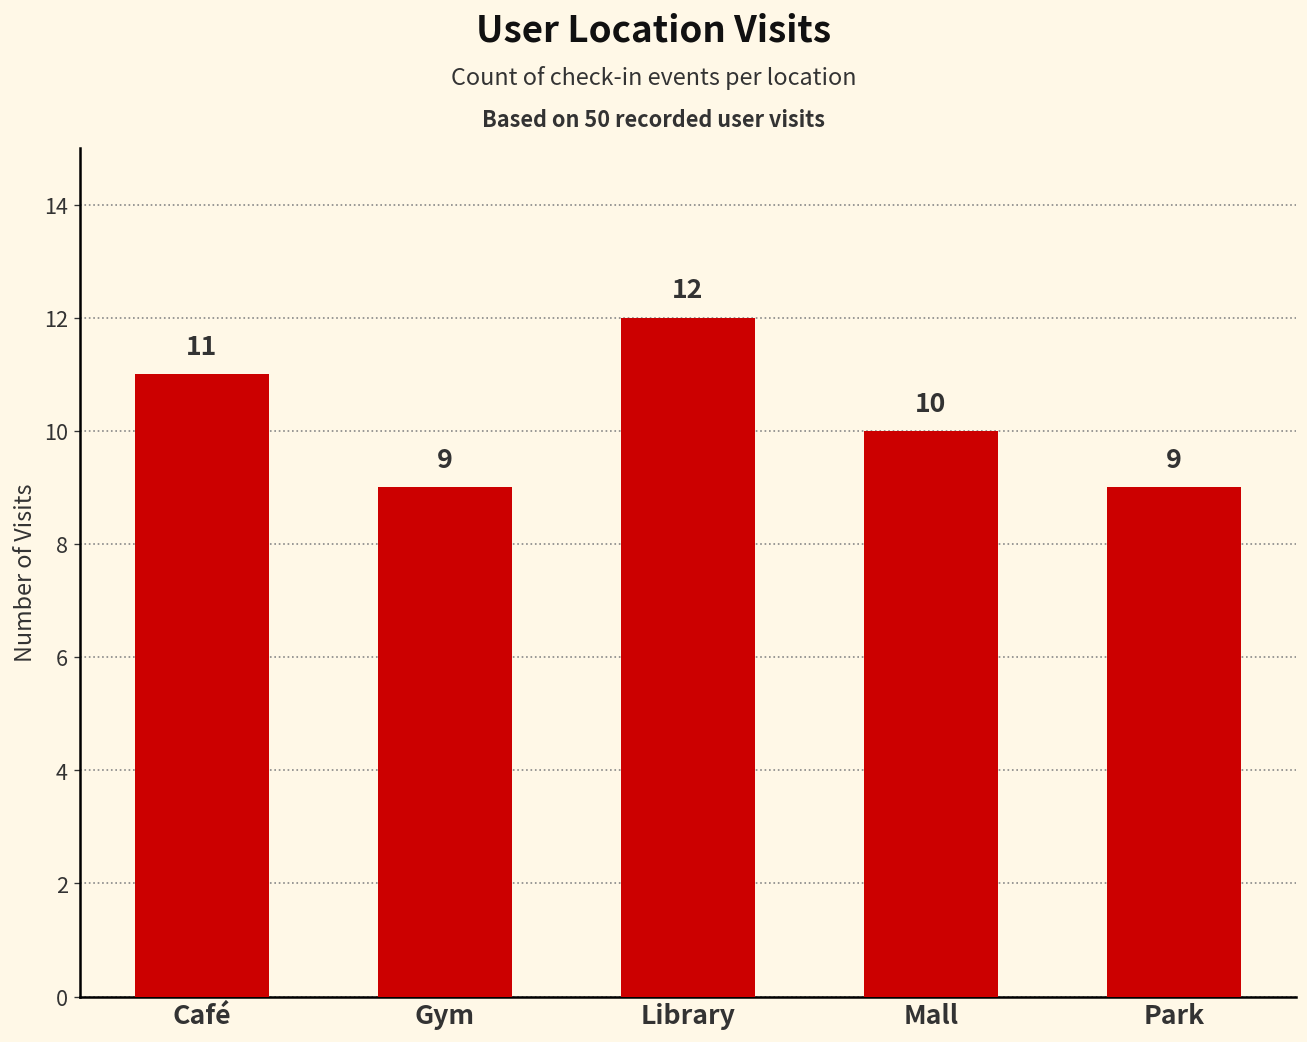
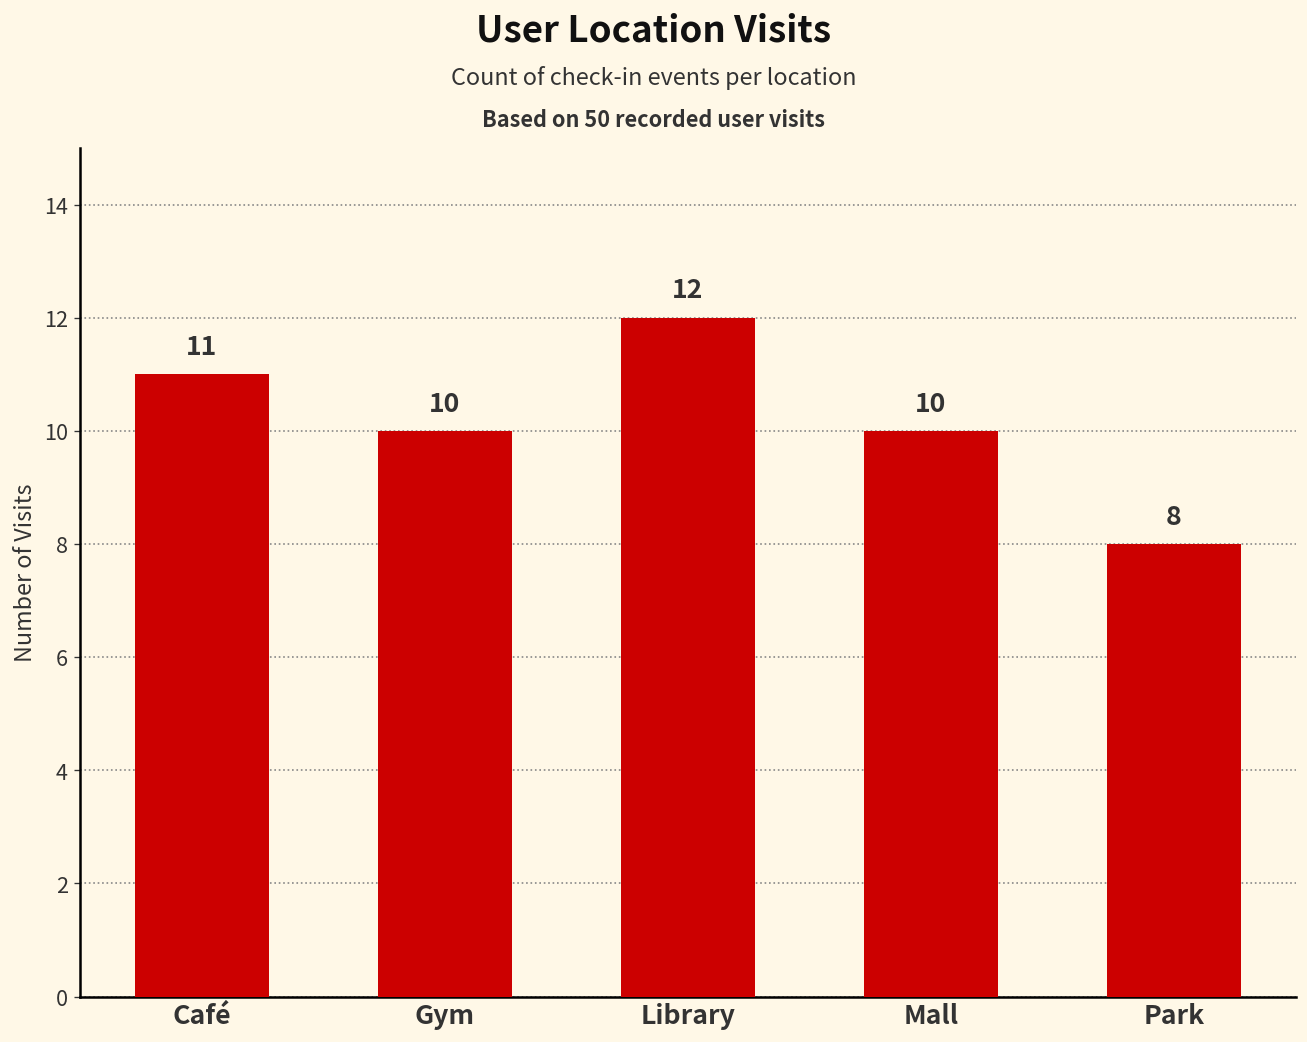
Gym: 9 -> 10
Park: 9 -> 8
